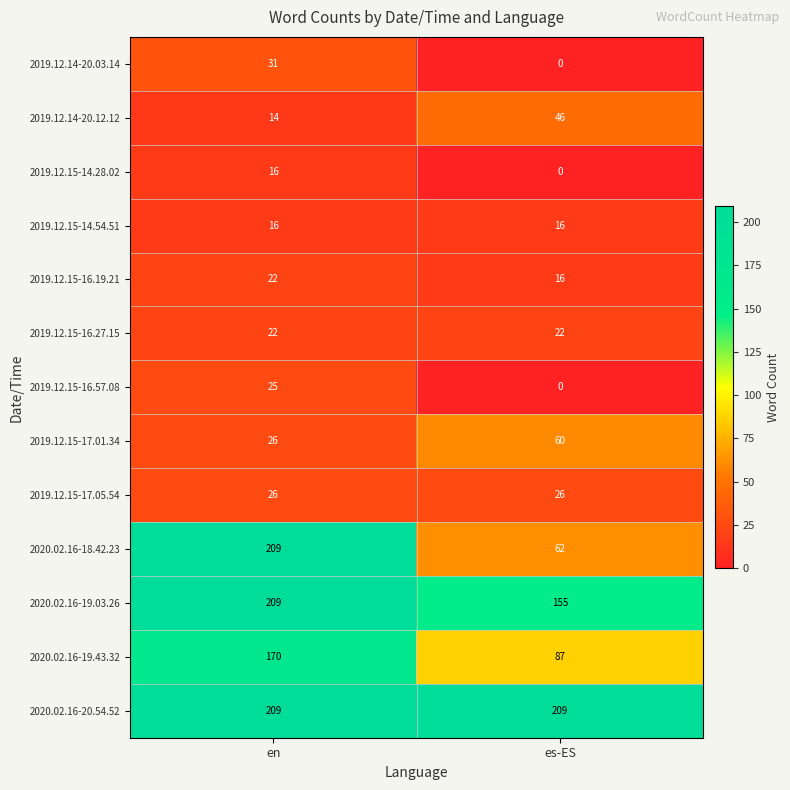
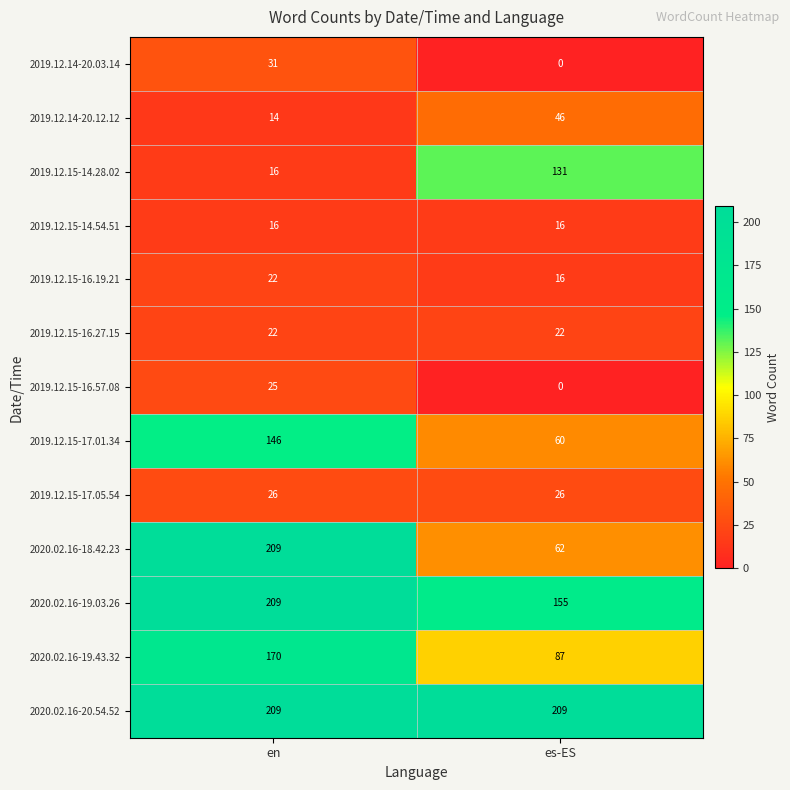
2019.12.15-14.28.02, es-ES: 0 -> 131
2019.12.15-17.01.34, en: 26 -> 146
